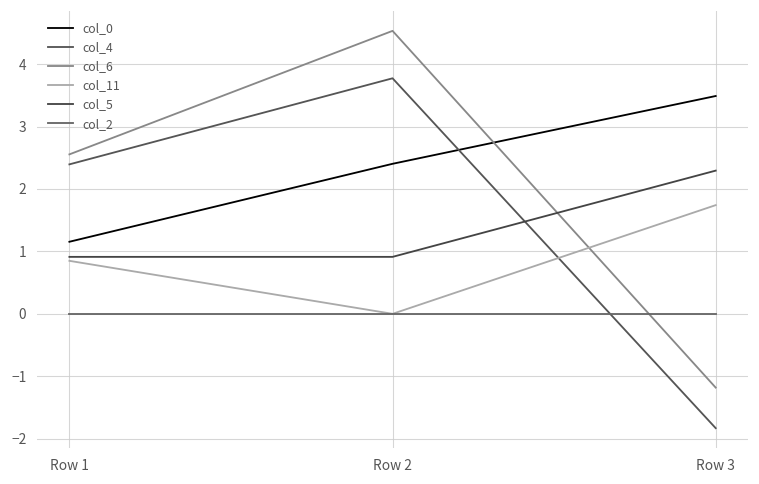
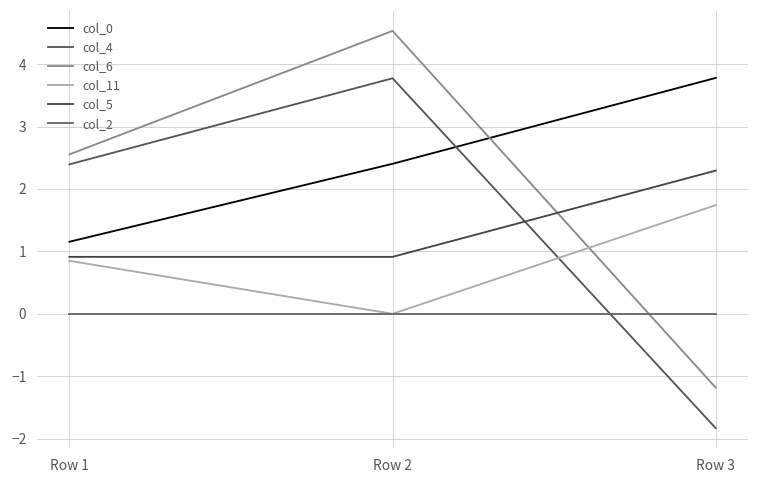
col_0, Row 3: 3.5 -> 3.8
